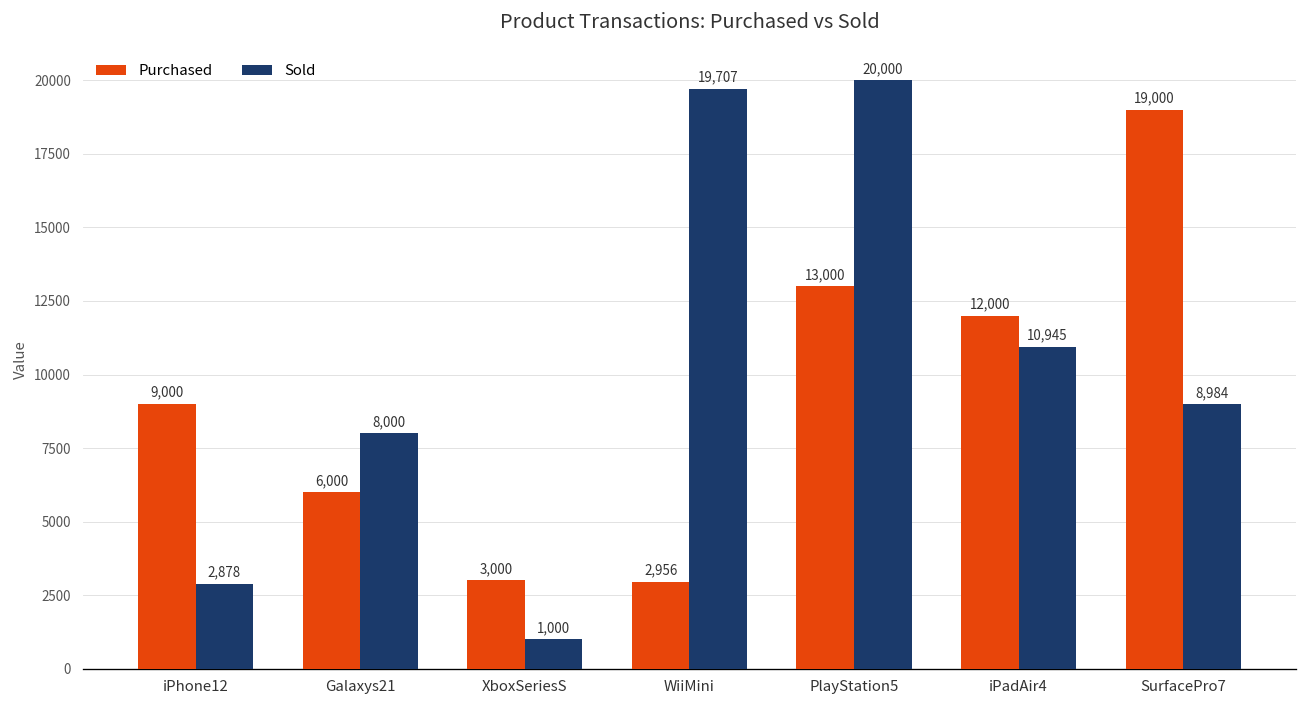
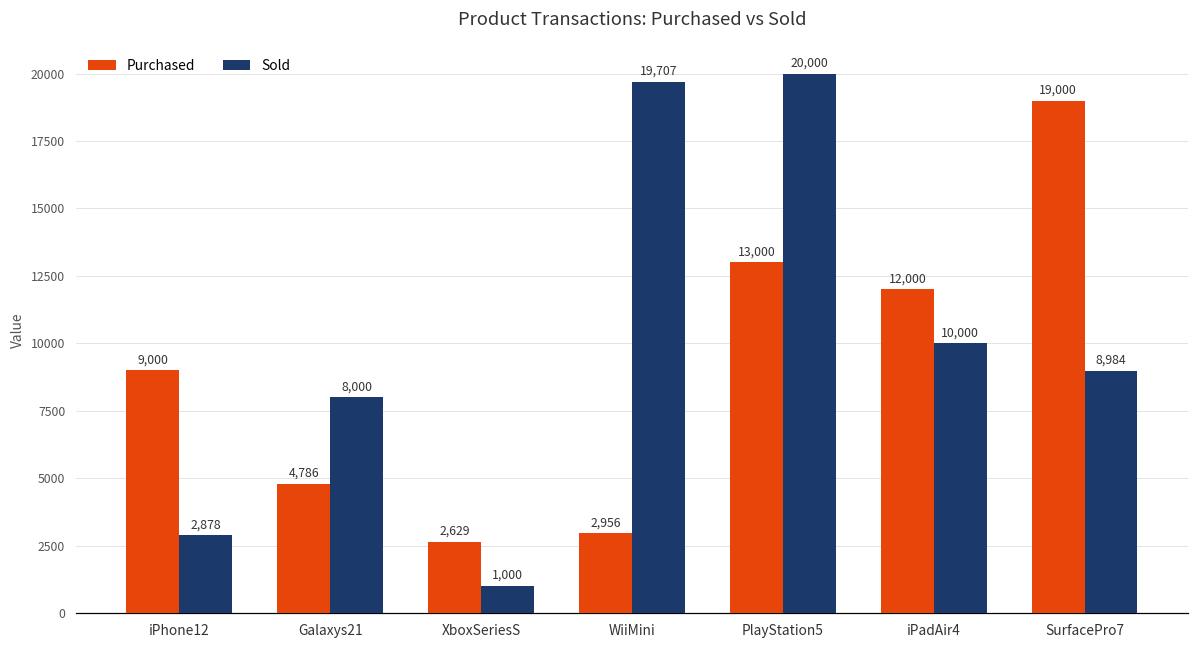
Purchased, Galaxys21: 6,000 -> 4,786
Purchased, XboxSeriesS: 3,000 -> 2,629
Sold, iPadAir4: 10,945 -> 10,000
